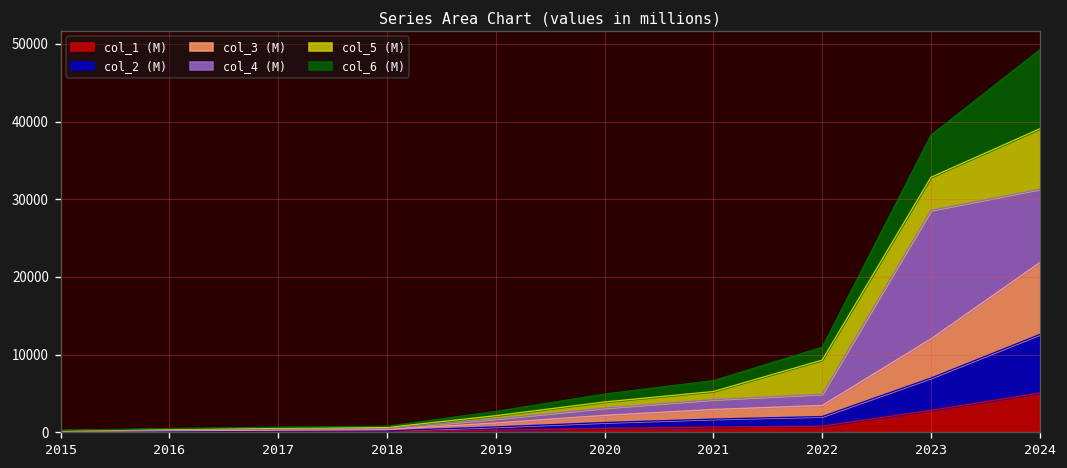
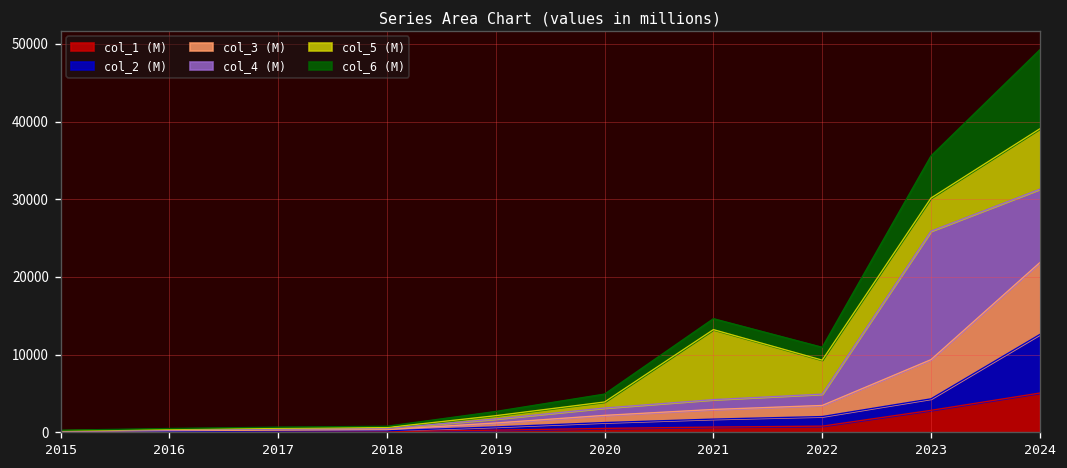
col_5 (M), 2021: 1000 -> 9000
col_2 (M), 2023: 4000 -> 1000
